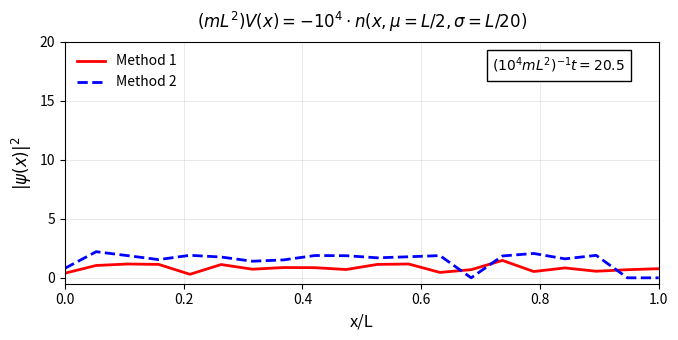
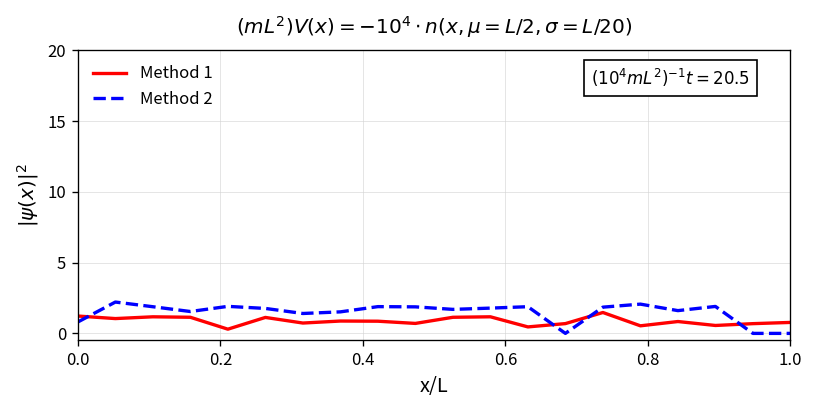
Method 1, 0.0: 0.4 -> 1.2
